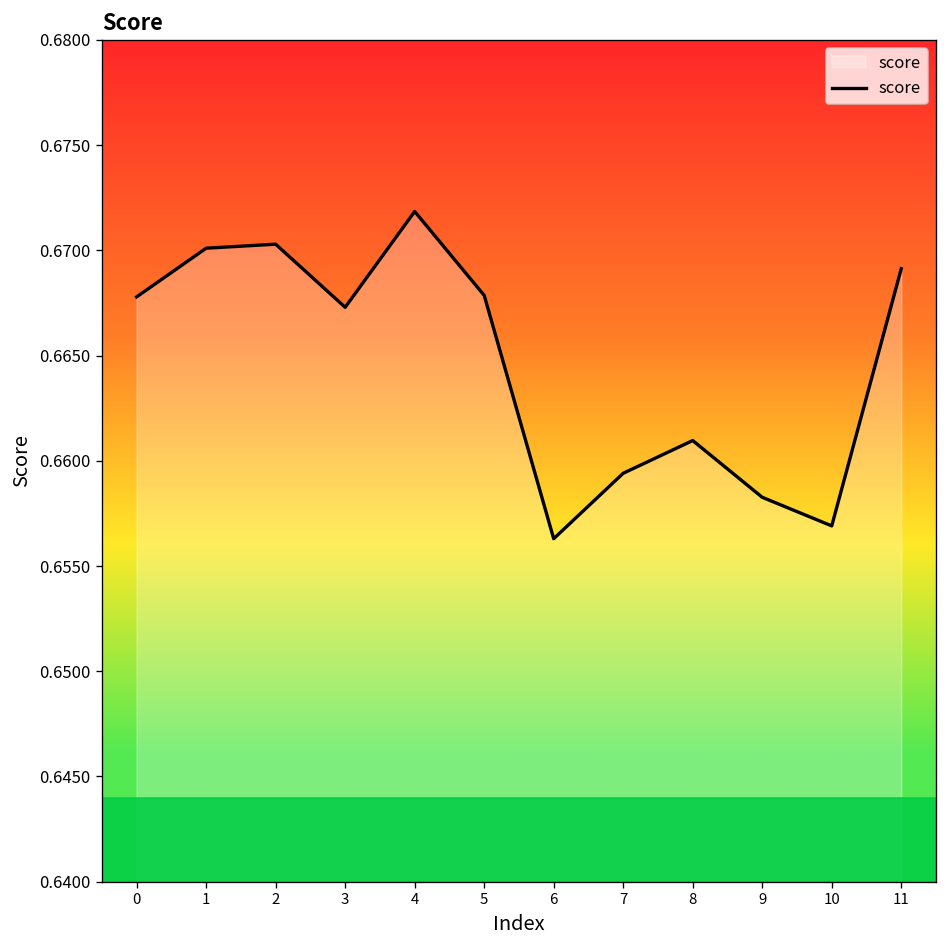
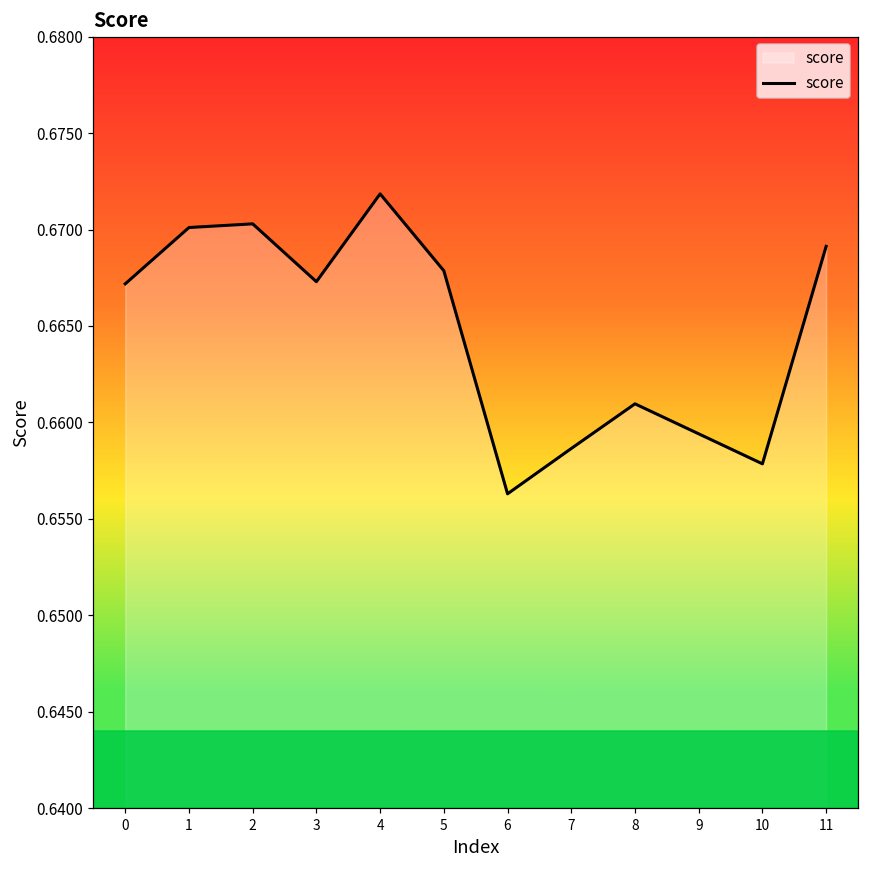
0: 0.6678 -> 0.6672
7: 0.6594 -> 0.6586
9: 0.6583 -> 0.6594
10: 0.6569 -> 0.6579
